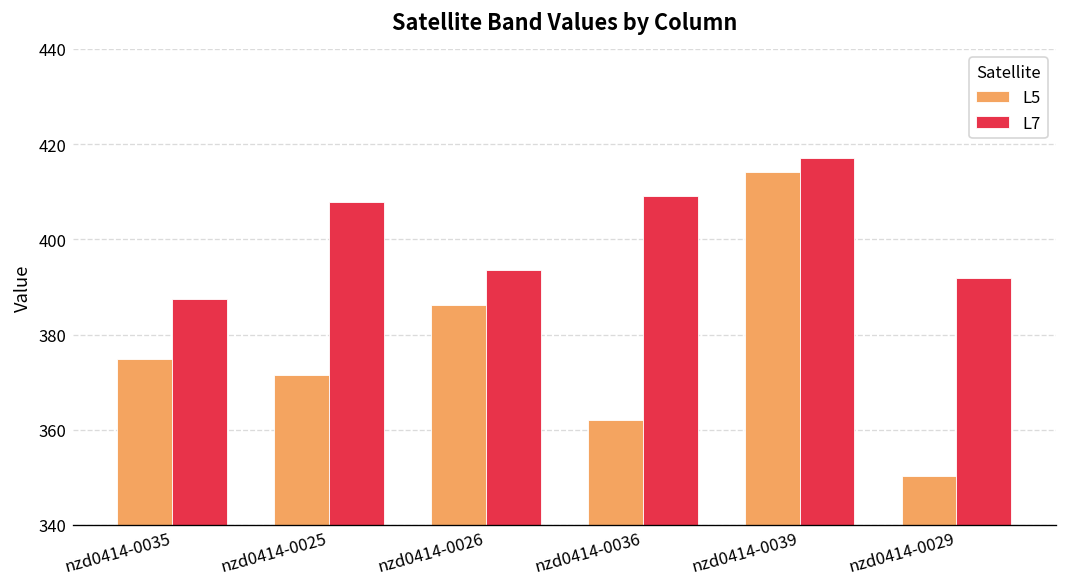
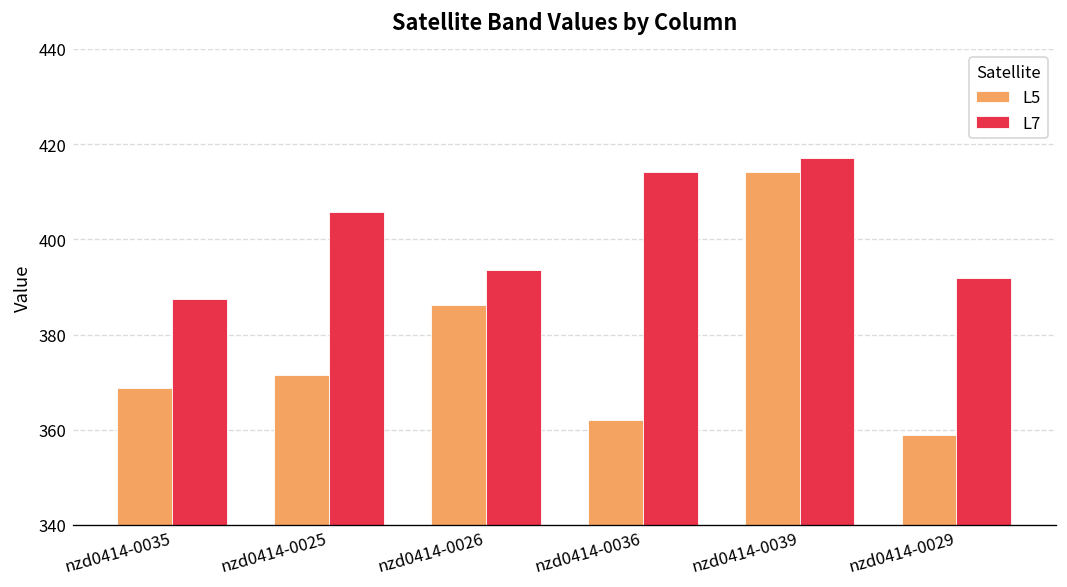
L5, nzd0414-0035: 375 -> 369
L7, nzd0414-0025: 408 -> 406
L7, nzd0414-0036: 409 -> 414
L5, nzd0414-0029: 350 -> 359
